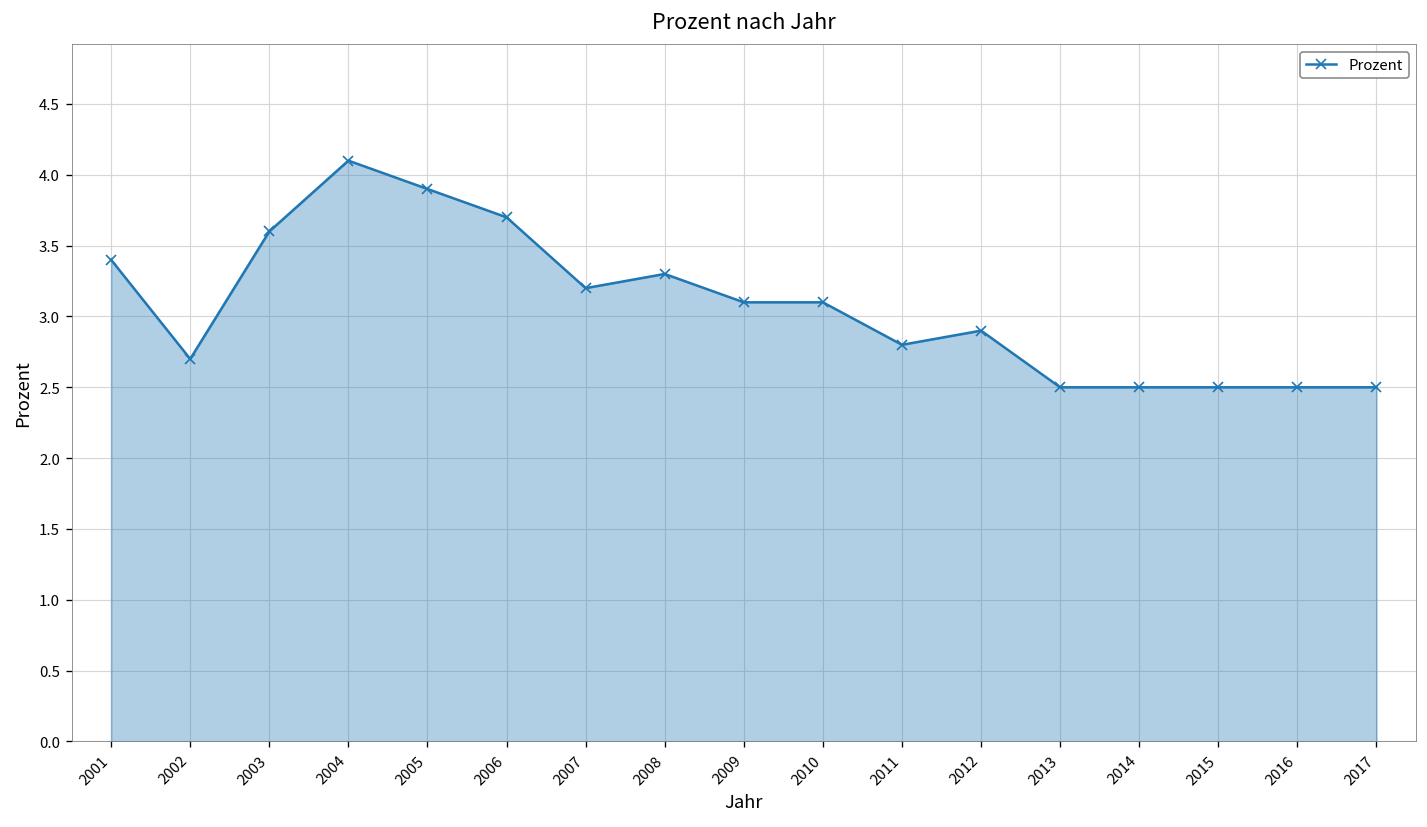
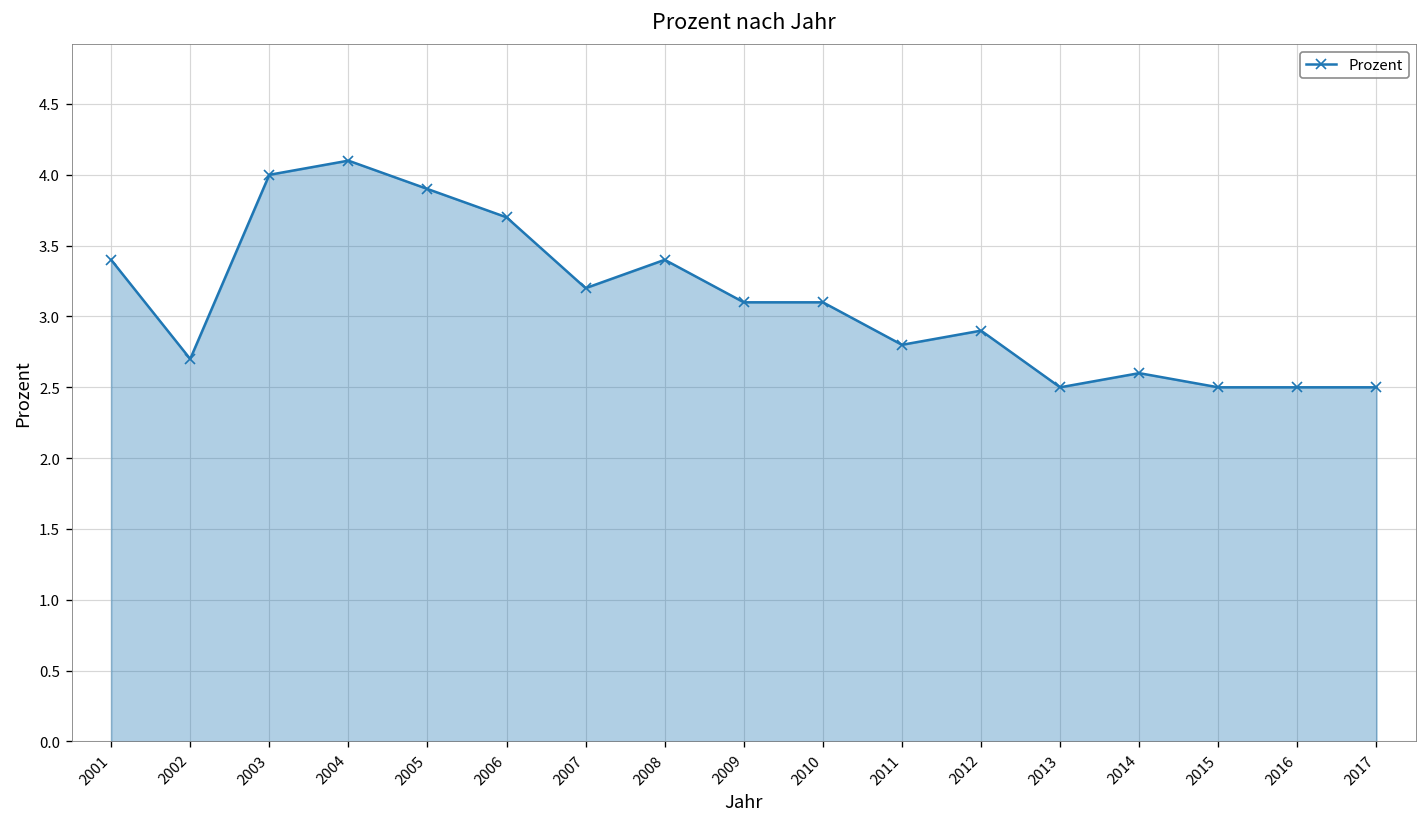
2003: 3.6 -> 4.0
2008: 3.3 -> 3.4
2014: 2.5 -> 2.6
